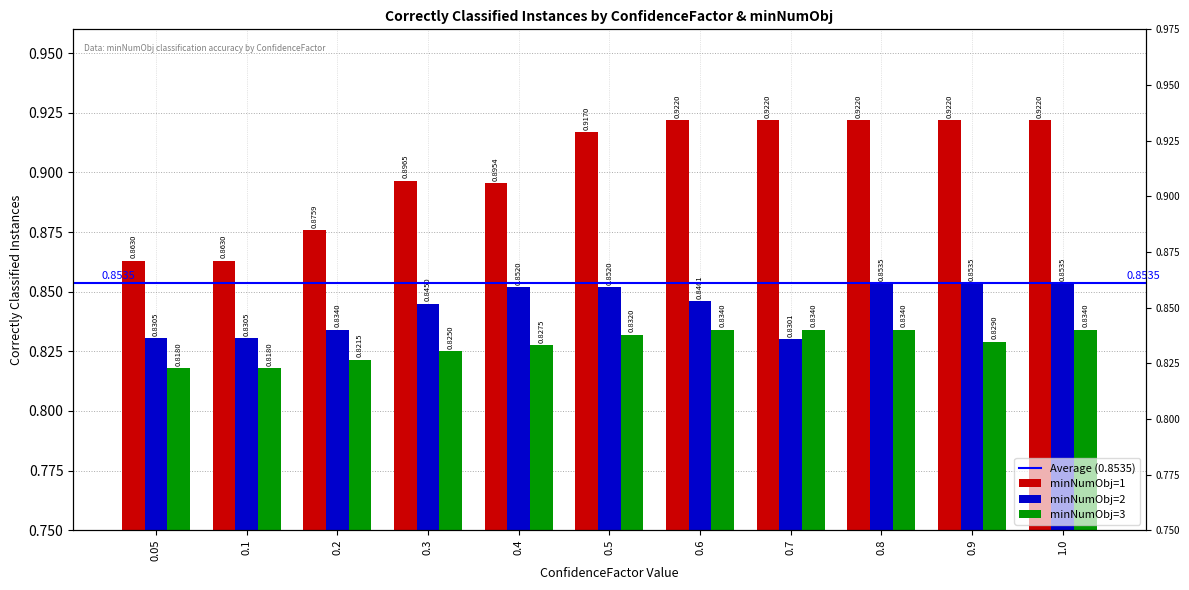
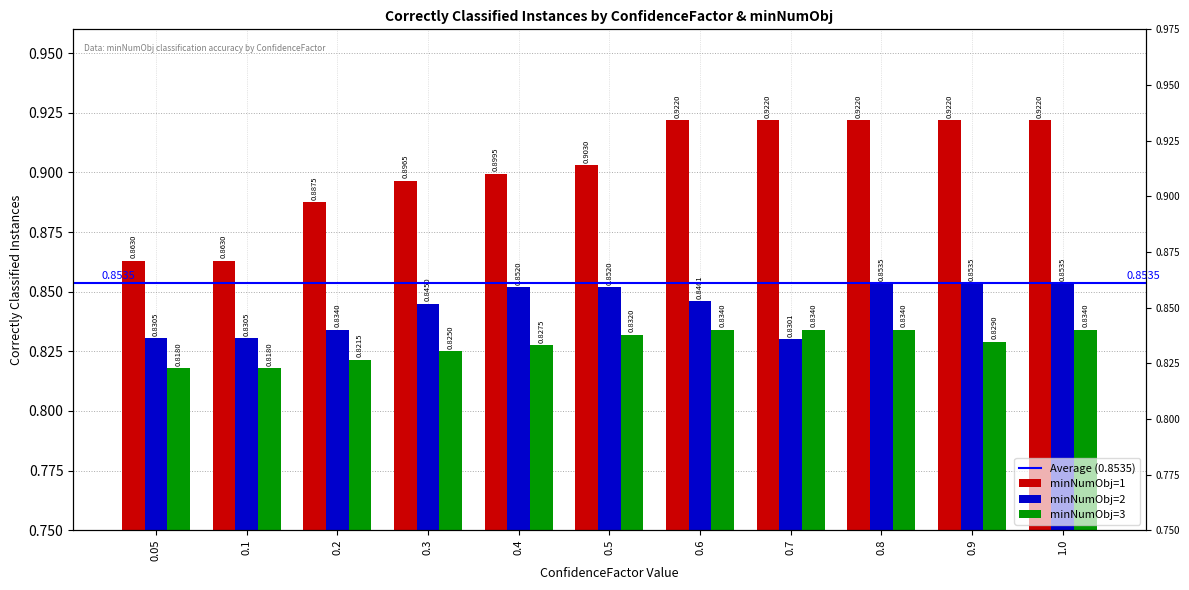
minNumObj=1, 0.2: 0.8759 -> 0.8875
minNumObj=1, 0.4: 0.8954 -> 0.8995
minNumObj=1, 0.5: 0.9170 -> 0.9030
